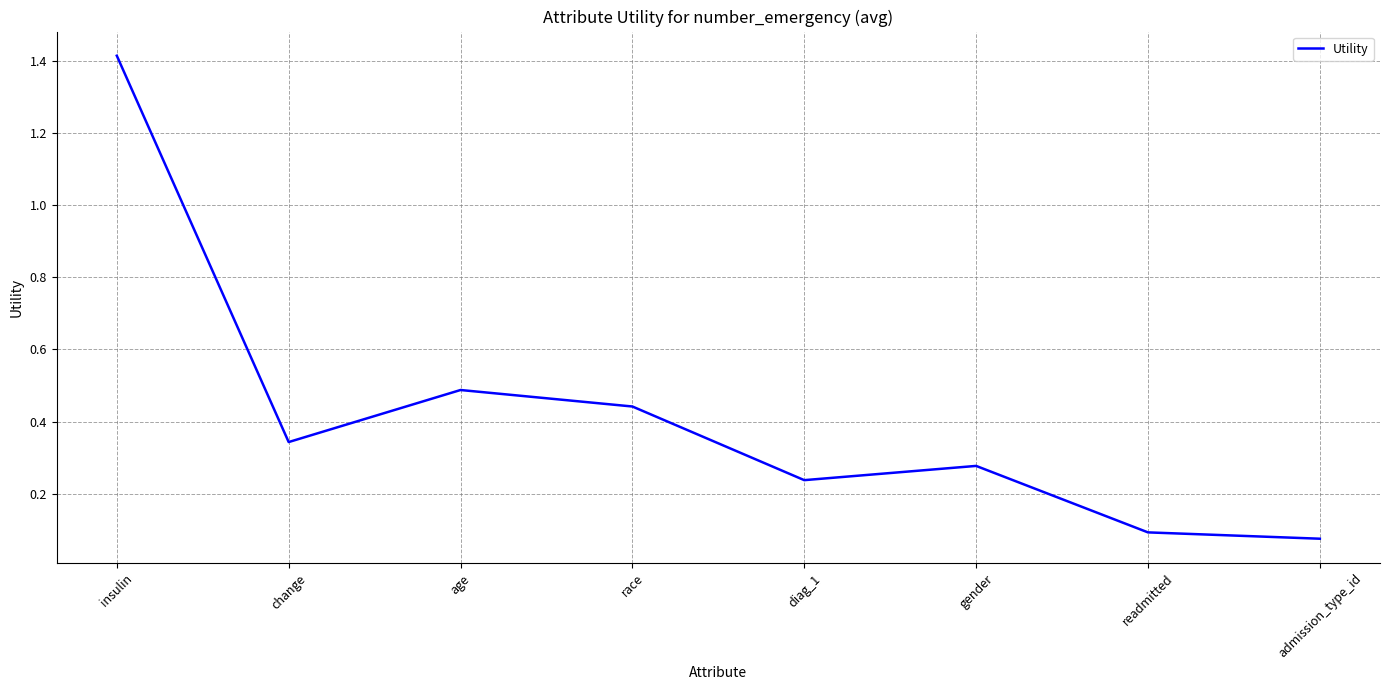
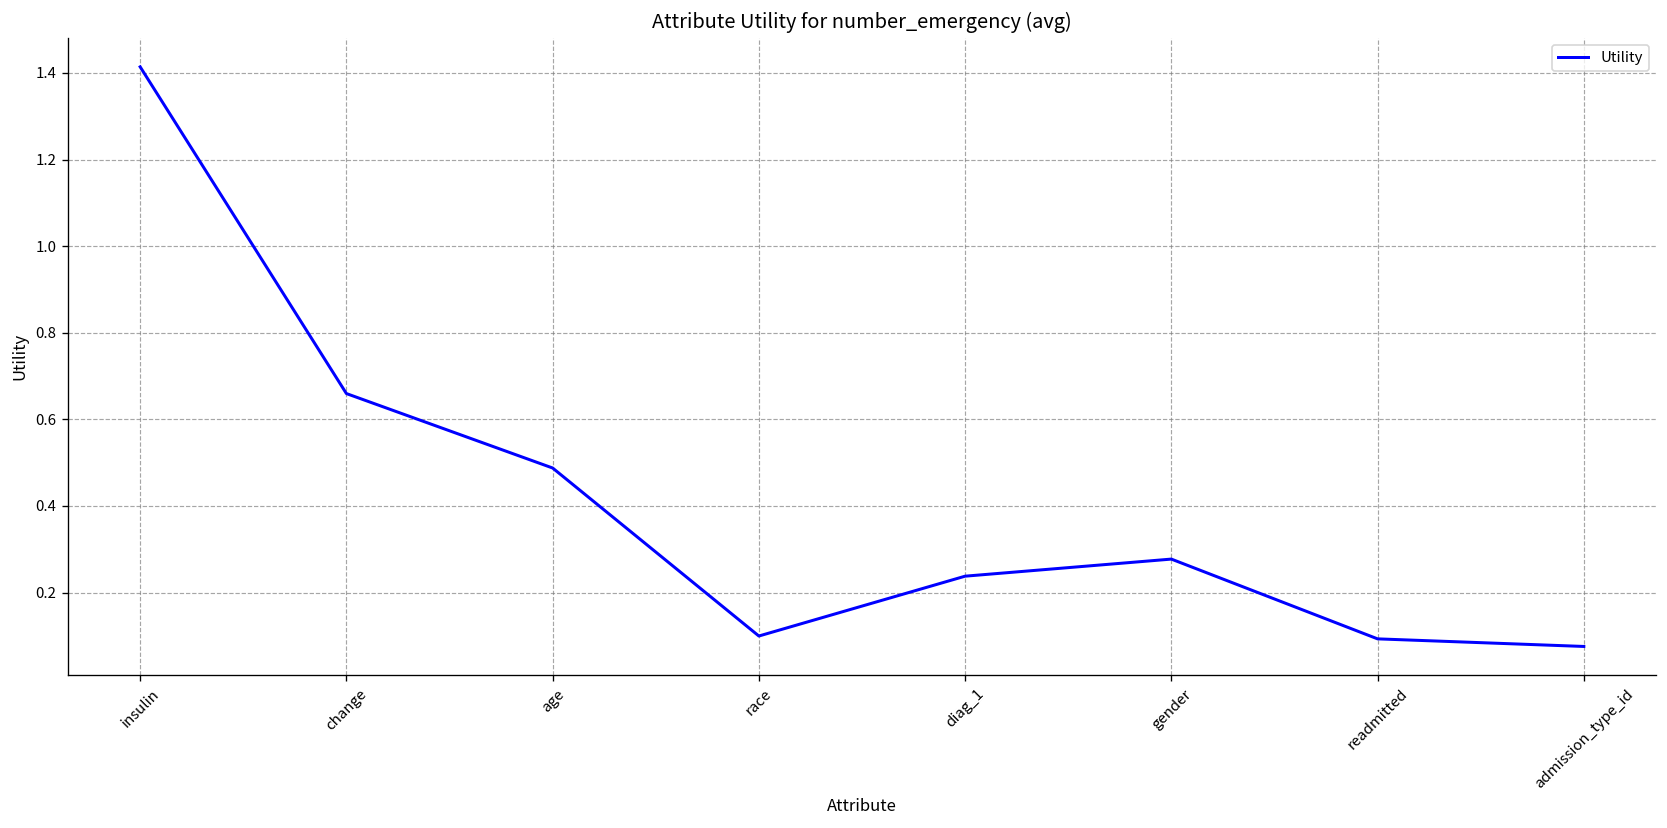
change: 0.34 -> 0.66
race: 0.44 -> 0.10
